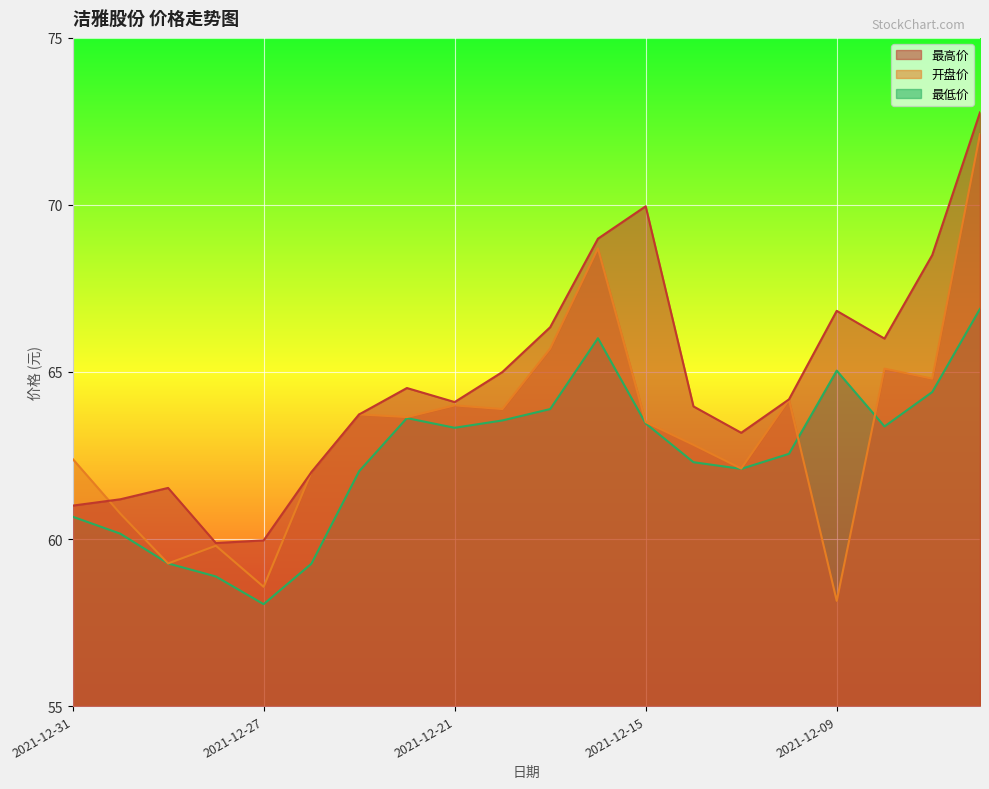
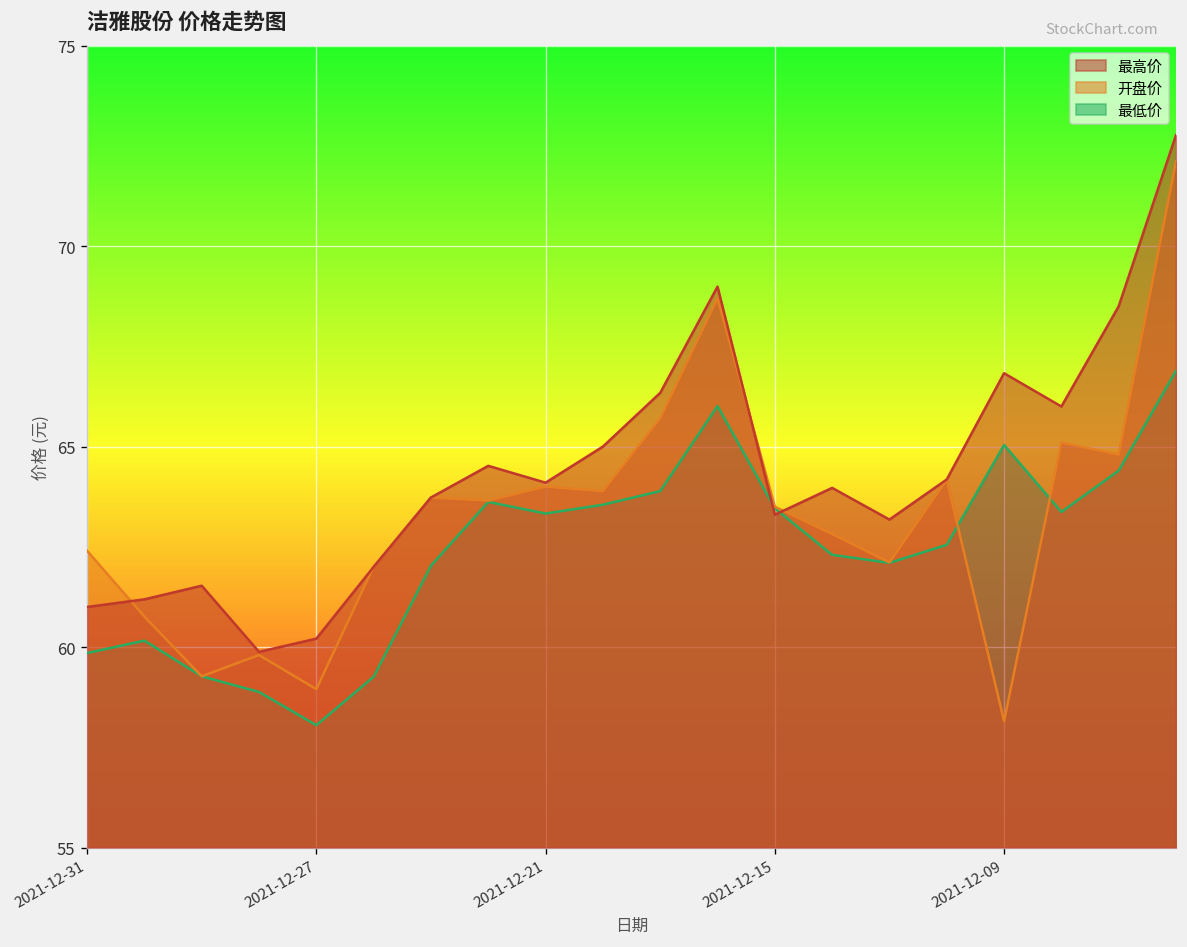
最低价, 2021-12-31: 60.7 -> 59.9
最高价, 2021-12-27: 60.0 -> 60.2
开盘价, 2021-12-27: 58.6 -> 59.0
最高价, 2021-12-15: 70.0 -> 63.3
